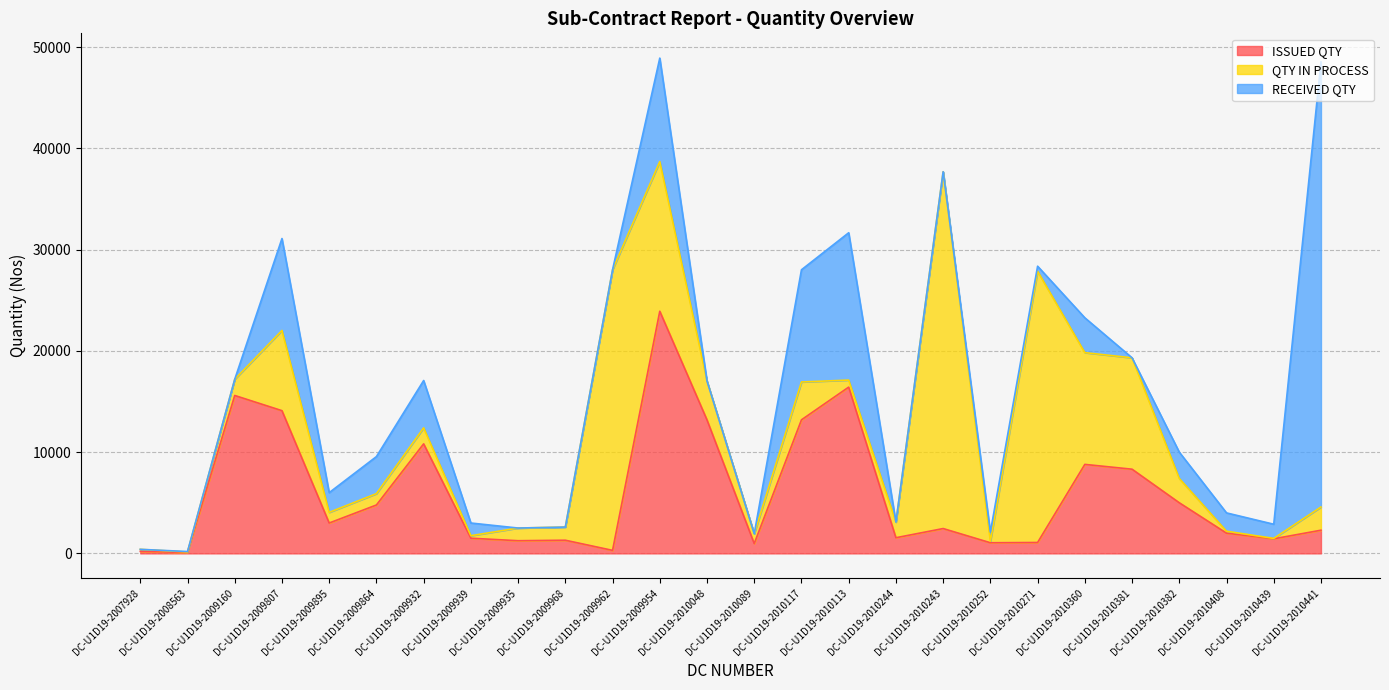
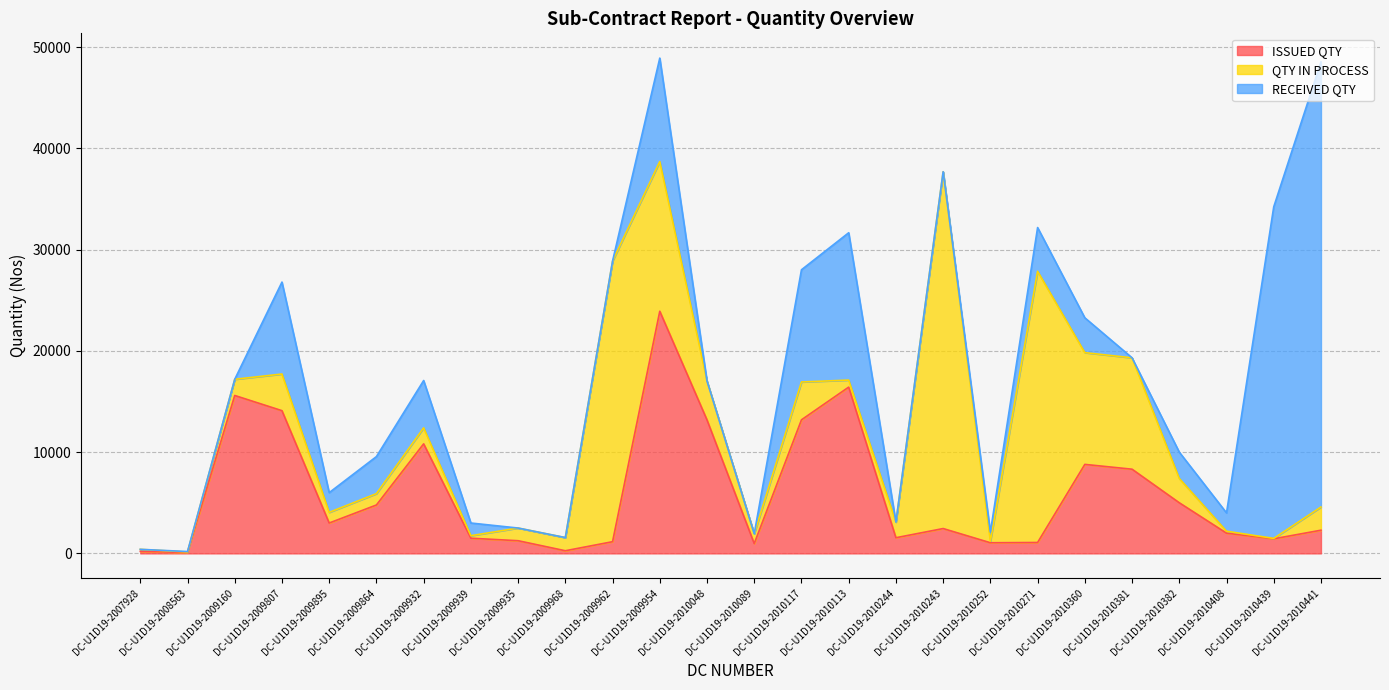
QTY IN PROCESS, DC-U1D19-2009807: 7900 -> 3600
ISSUED QTY, DC-U1D19-2009968: 1300 -> 300
ISSUED QTY, DC-U1D19-2009962: 300 -> 1200
RECEIVED QTY, DC-U1D19-2010271: 500 -> 4300
RECEIVED QTY, DC-U1D19-2010439: 1400 -> 32700
